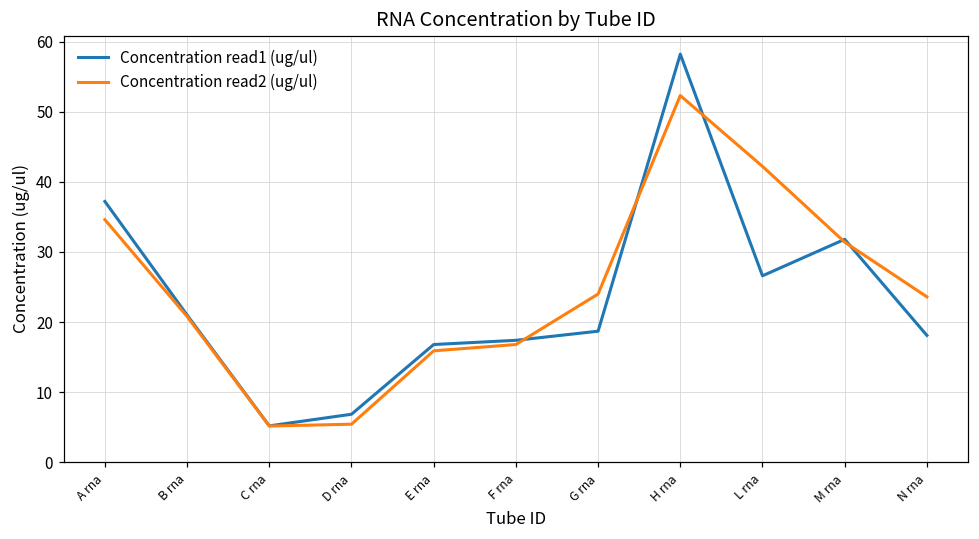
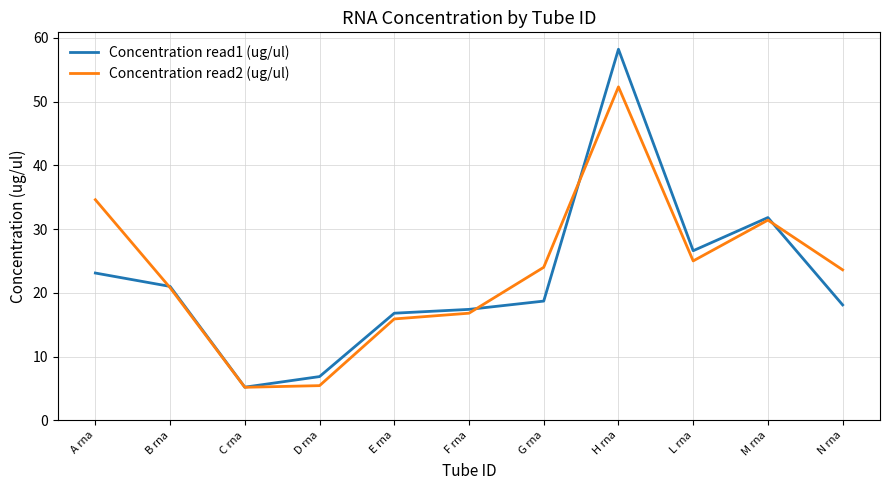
Concentration read1 (ug/ul), A rna: 37 -> 23
Concentration read2 (ug/ul), L rna: 42 -> 25
